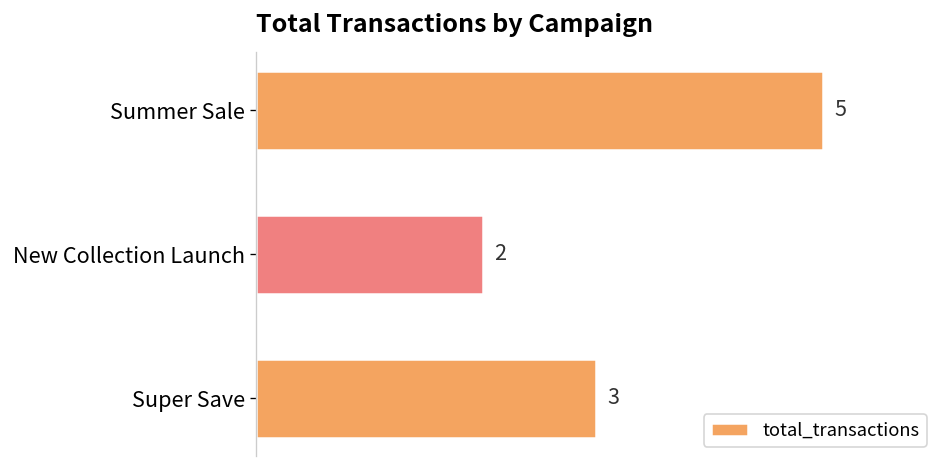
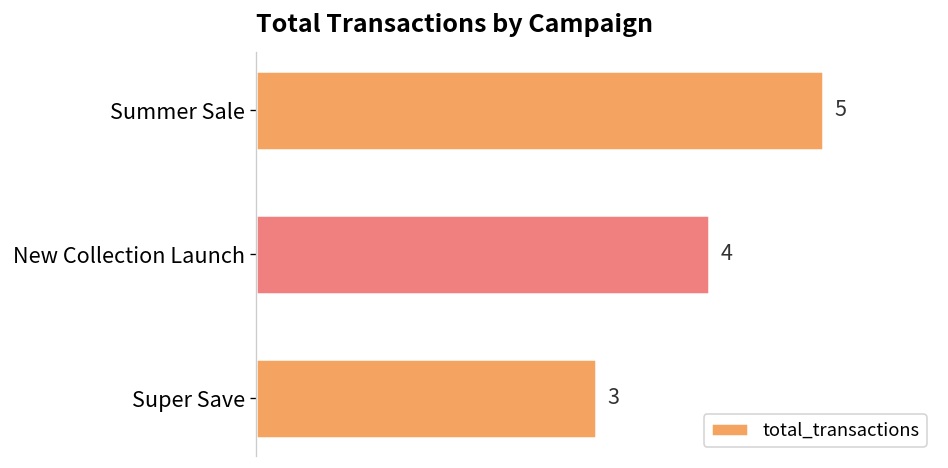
New Collection Launch: 2 -> 4
